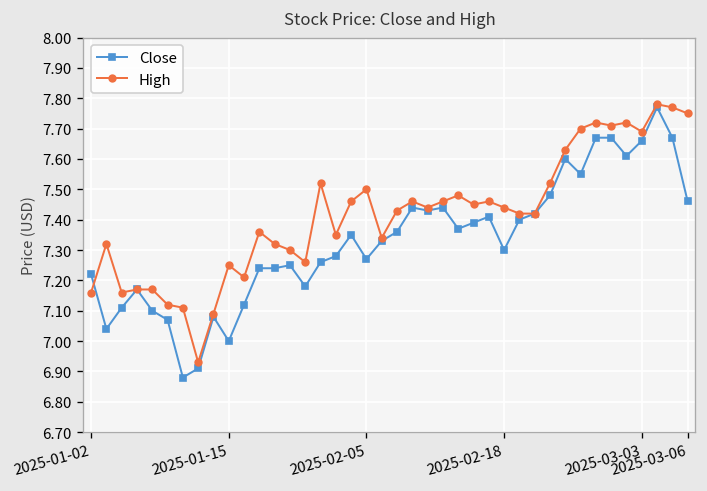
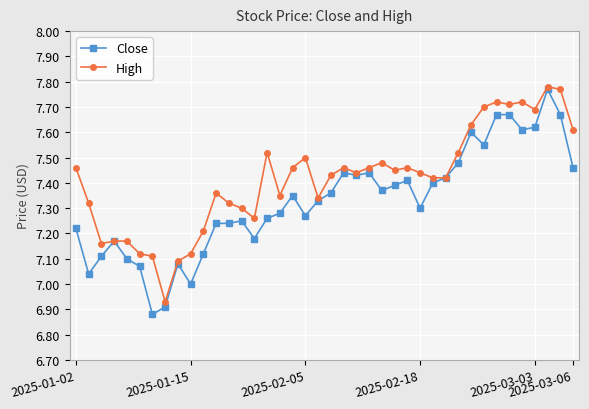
High, 2025-01-02: 7.16 -> 7.46
High, 2025-01-15: 7.25 -> 7.12
Close, 2025-03-03: 7.66 -> 7.62
High, 2025-03-06: 7.75 -> 7.61
